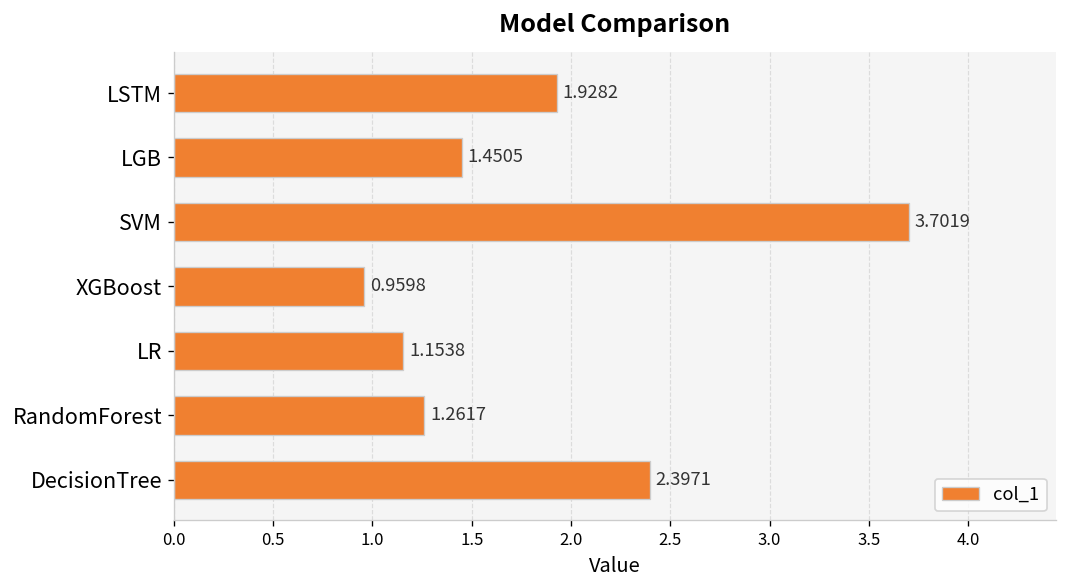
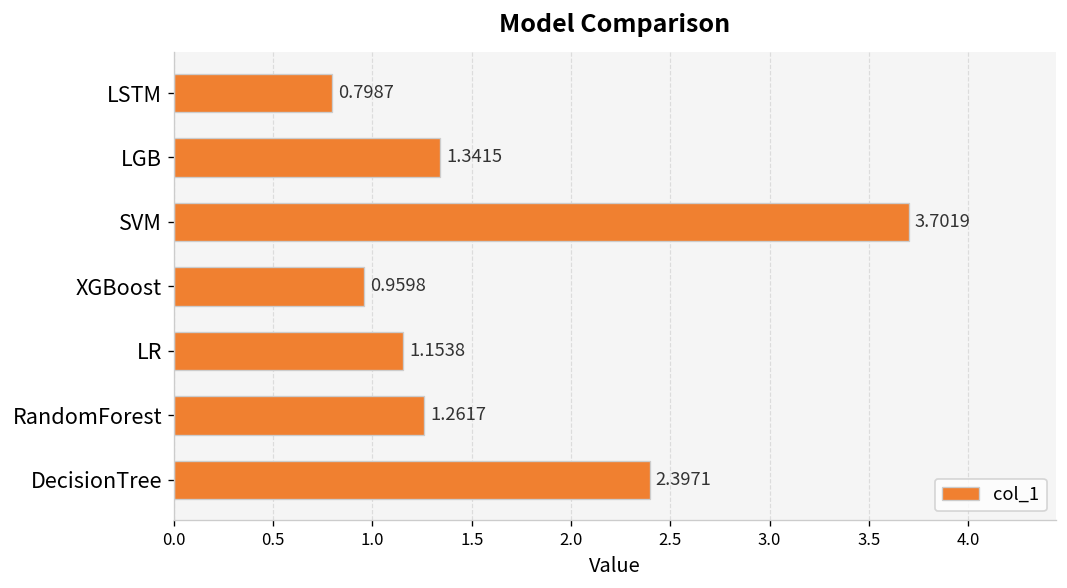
LSTM: 1.9282 -> 0.7987
LGB: 1.4505 -> 1.3415
